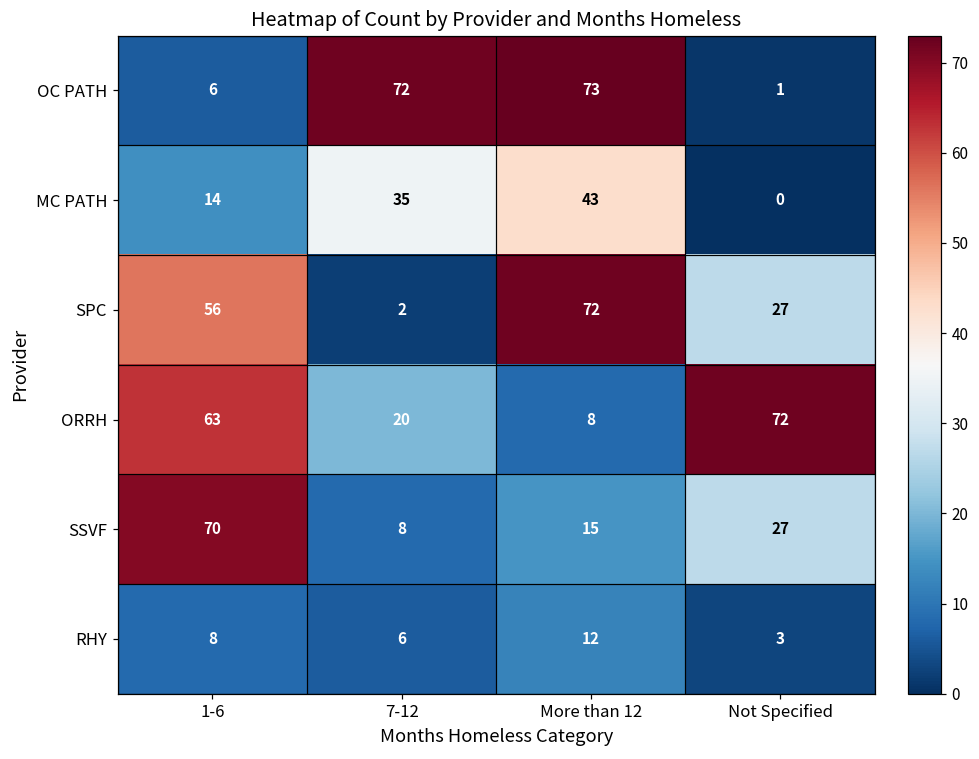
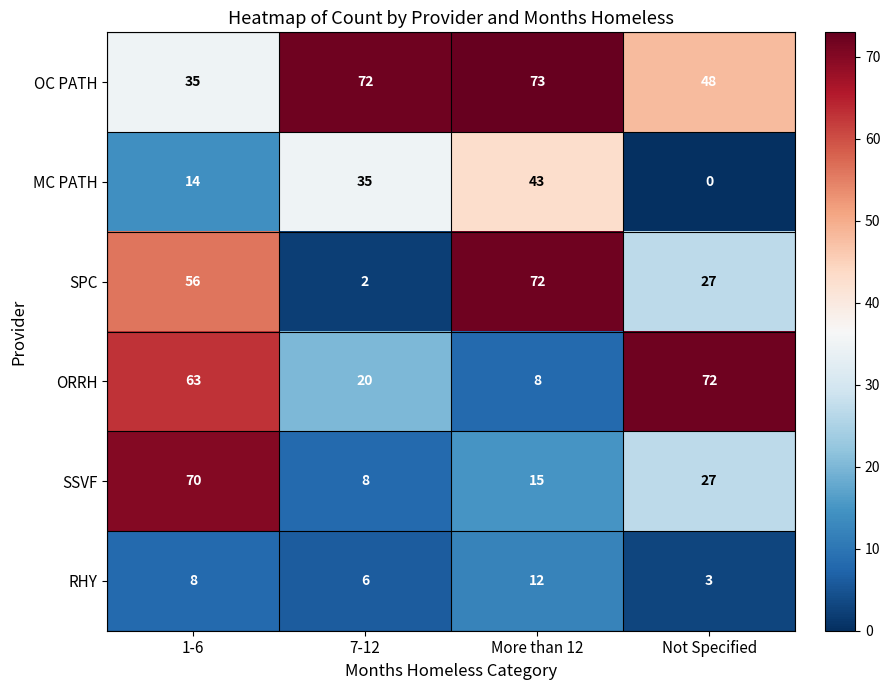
OC PATH, 1-6: 6 -> 35
OC PATH, Not Specified: 1 -> 48
